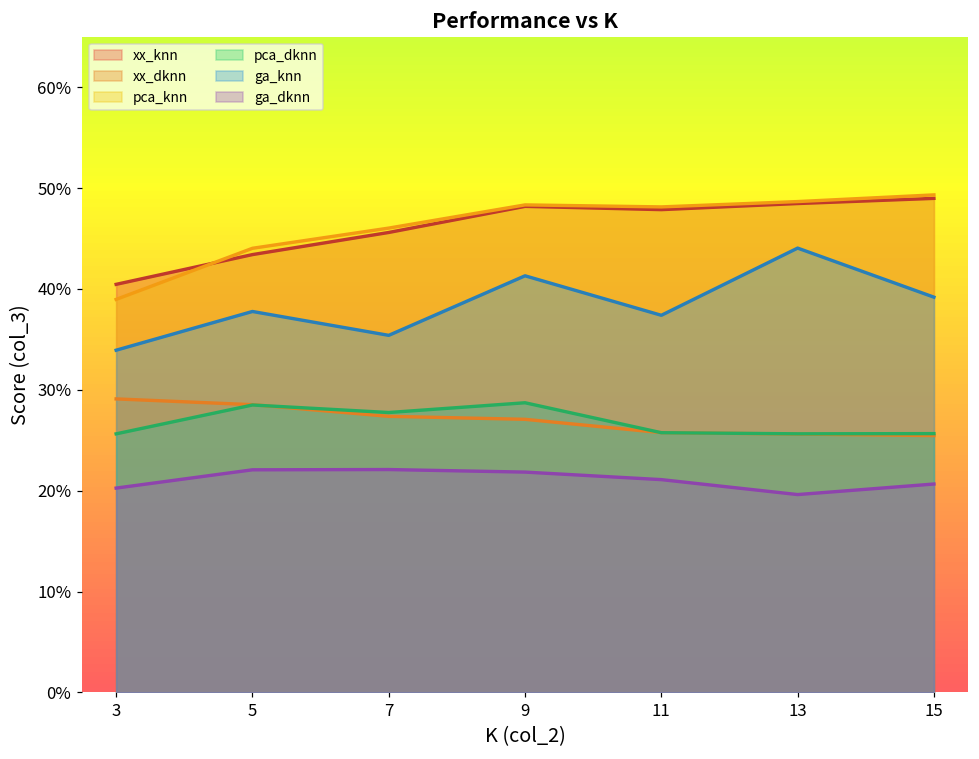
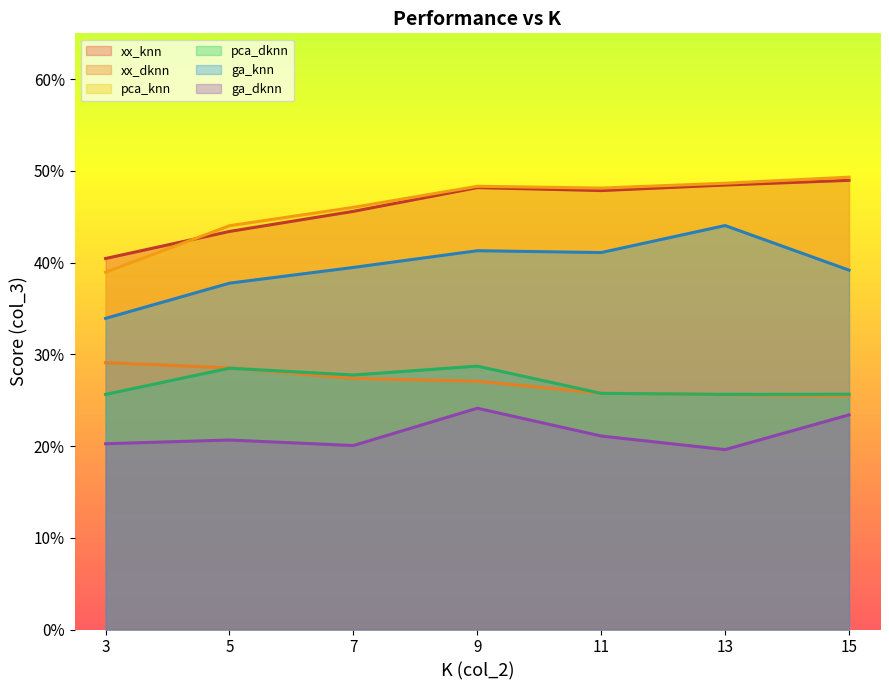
ga_dknn, 5: 22% -> 21%
ga_knn, 7: 35% -> 39%
ga_dknn, 7: 22% -> 20%
ga_dknn, 9: 22% -> 24%
ga_knn, 11: 37% -> 41%
ga_dknn, 15: 21% -> 23%
